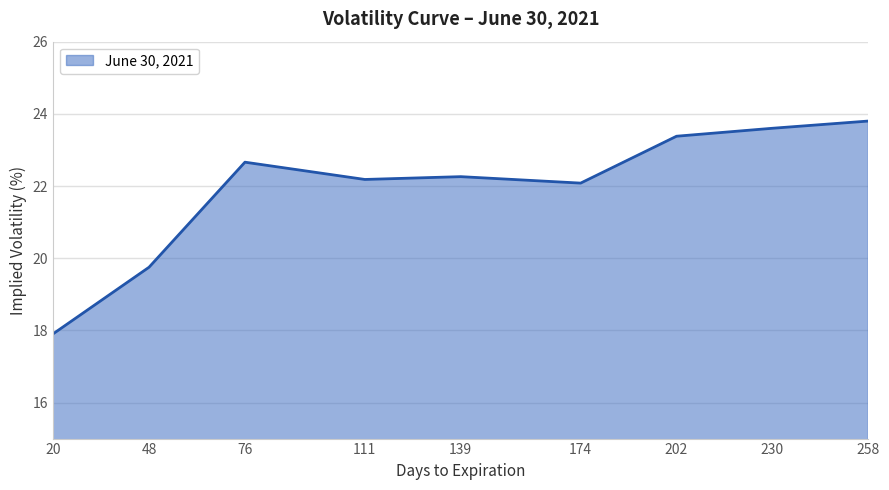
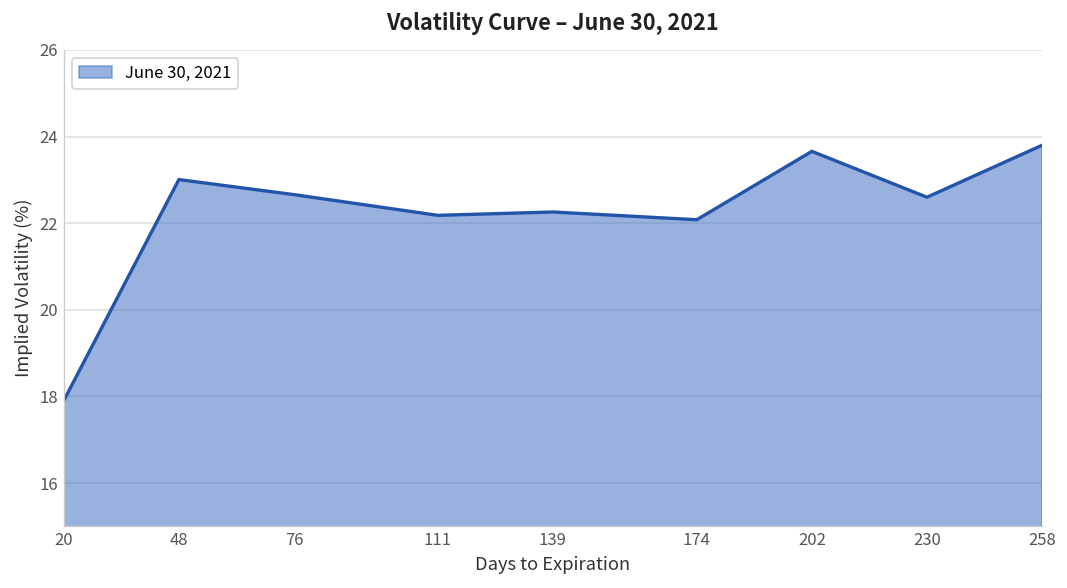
48: 19.7 -> 23.0
202: 23.4 -> 23.7
230: 23.6 -> 22.6
